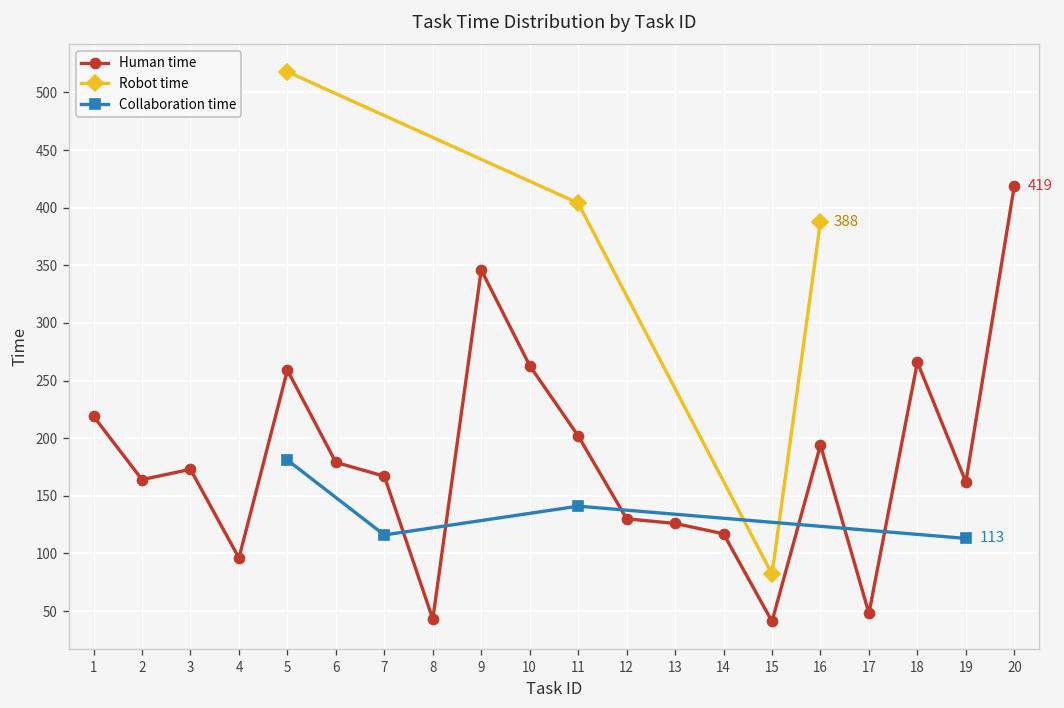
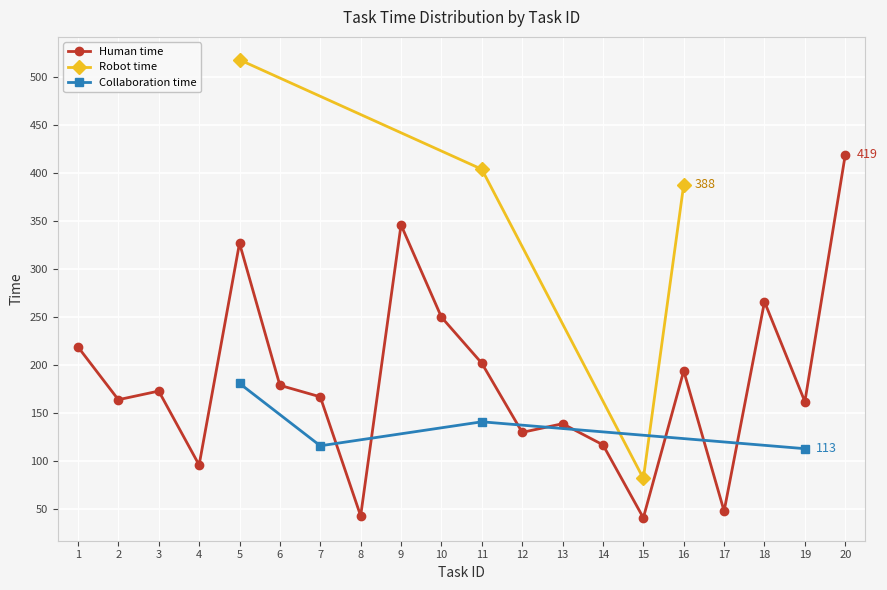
Human time, 5: 260 -> 330
Human time, 10: 260 -> 250
Human time, 13: 130 -> 140
